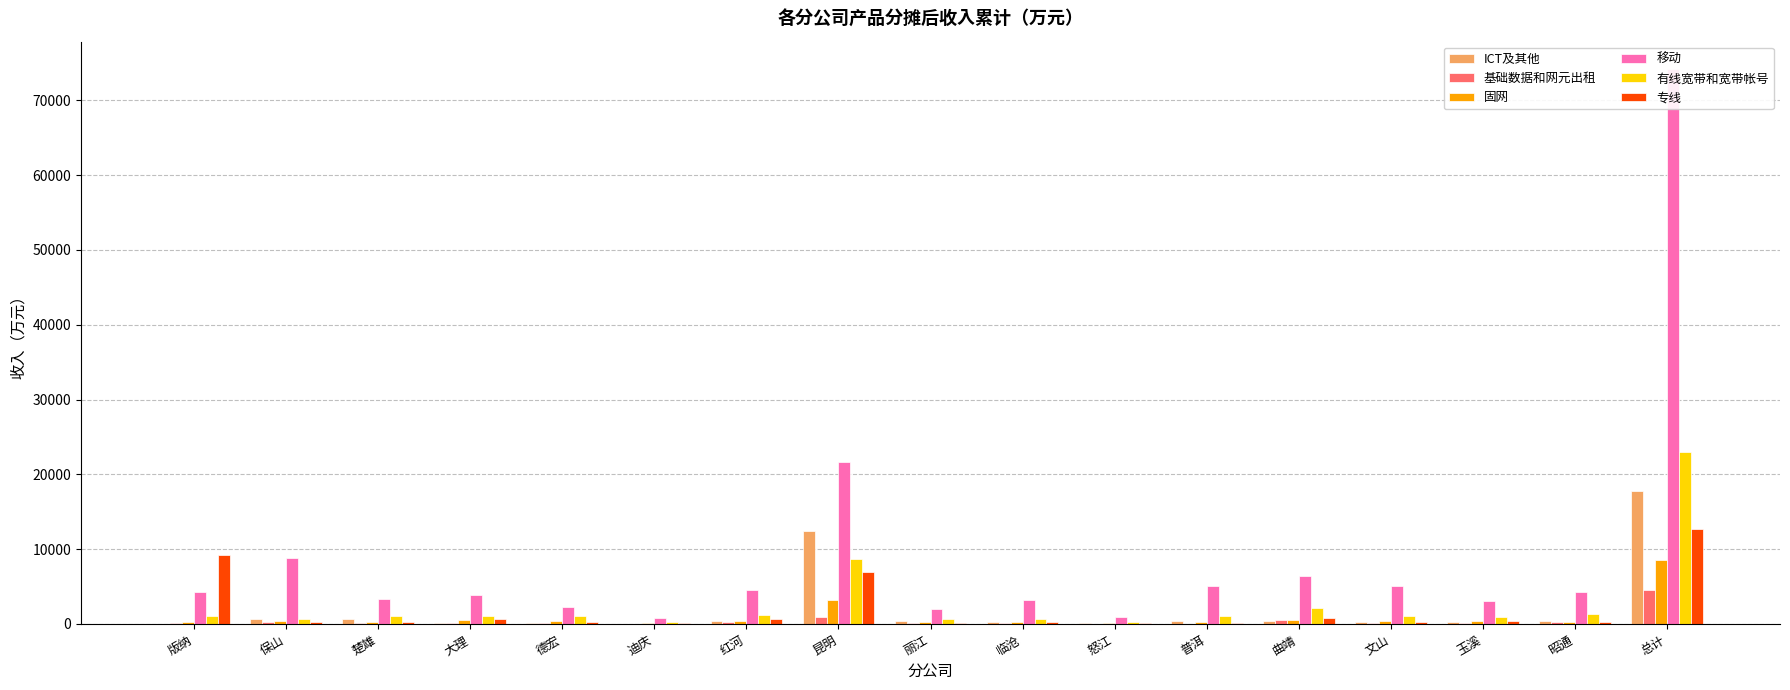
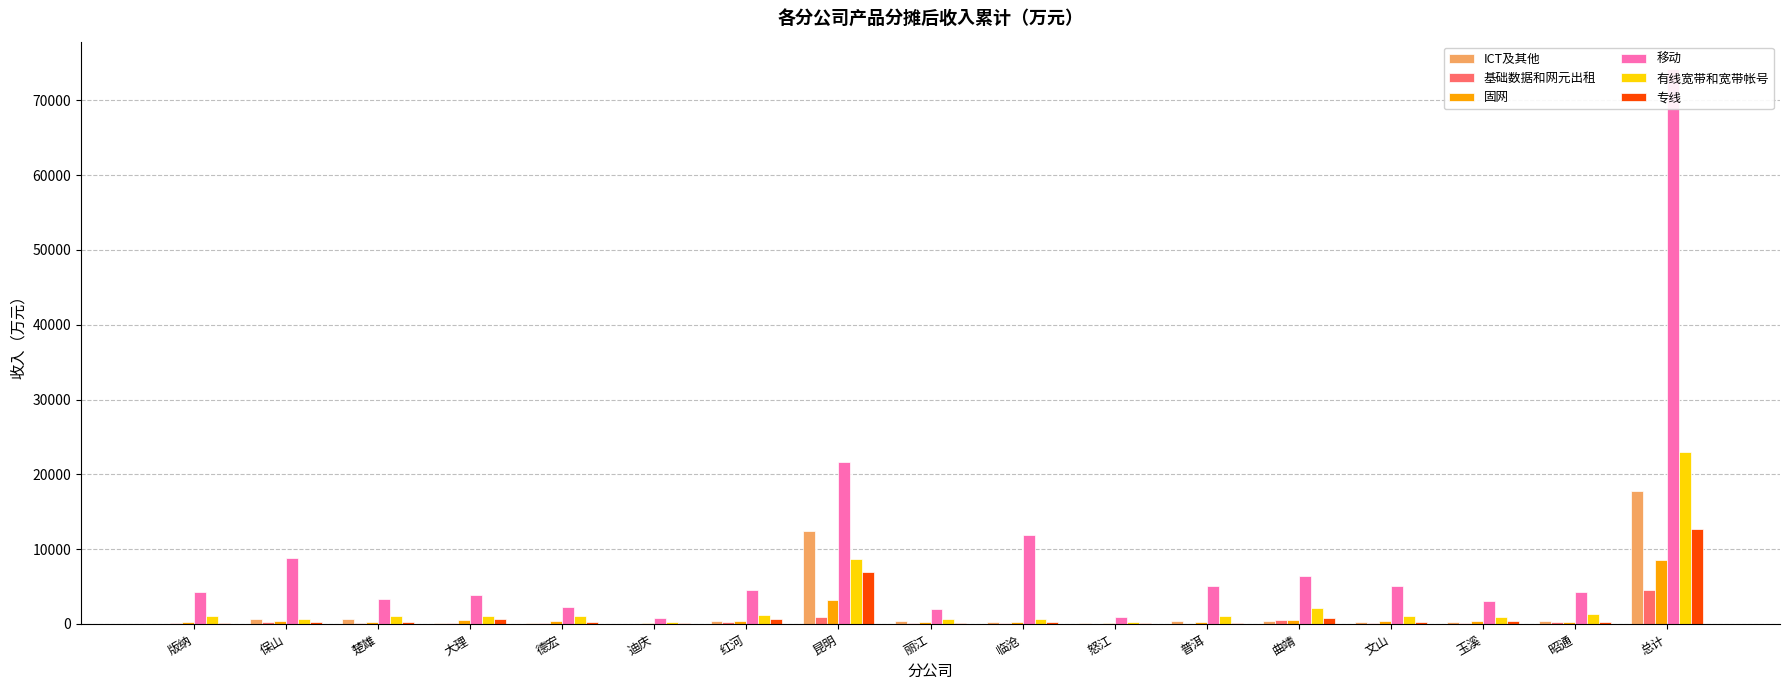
专线, 版纳: 9000 -> 0
移动, 临沧: 3000 -> 12000
